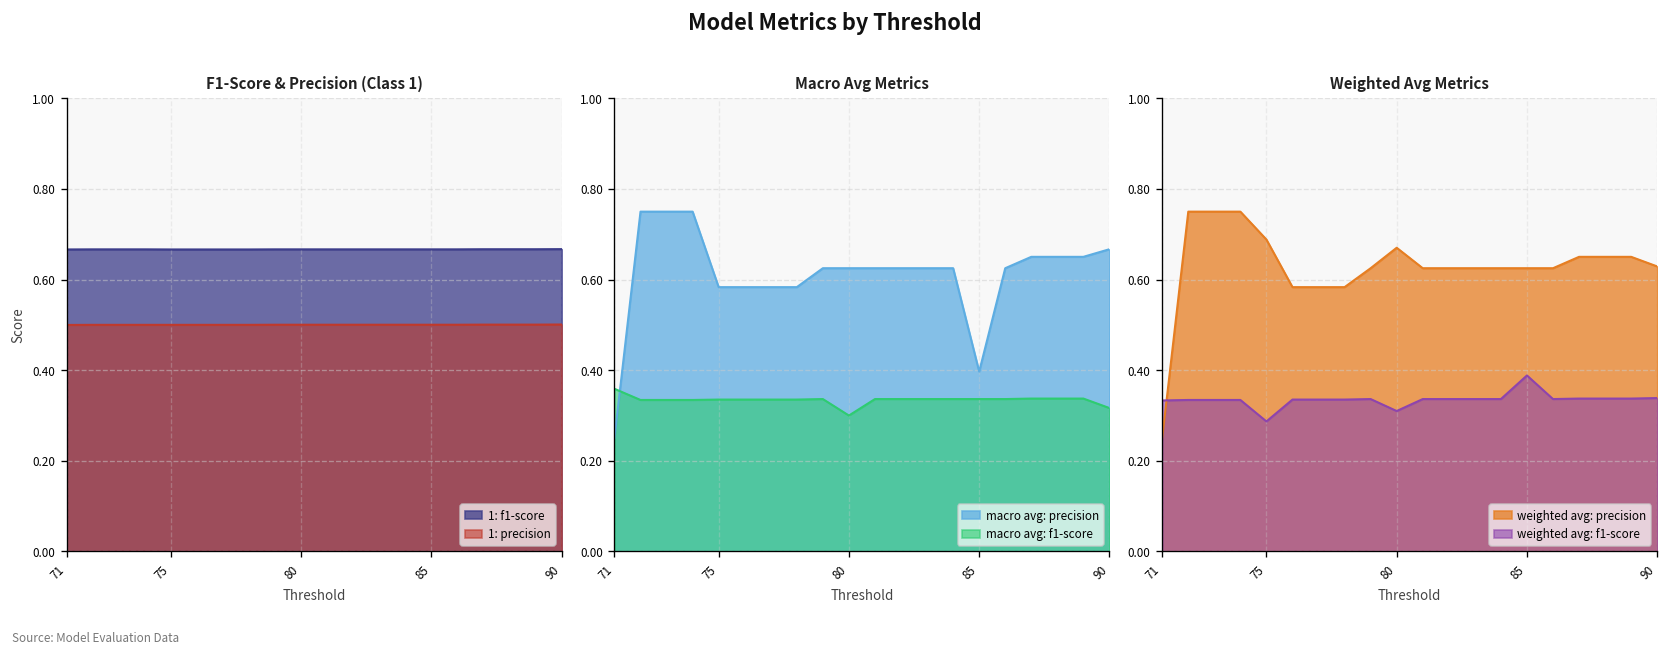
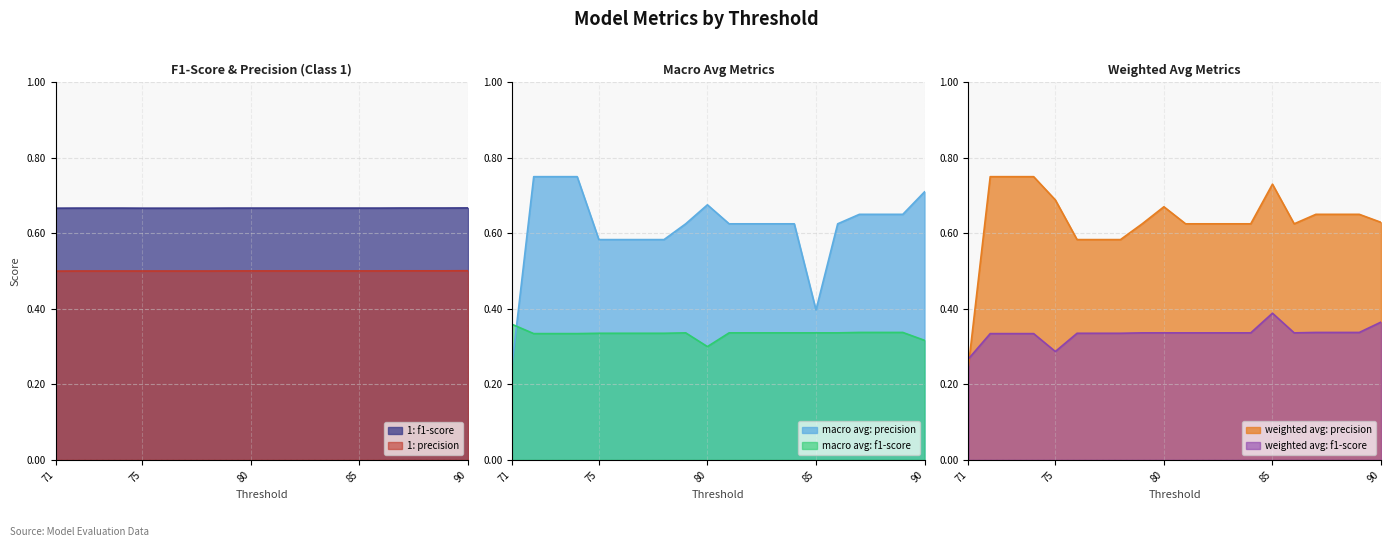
Macro Avg Metrics, macro avg: precision, 80: 0.63 -> 0.68
Macro Avg Metrics, macro avg: precision, 90: 0.67 -> 0.71
Weighted Avg Metrics, weighted avg: f1-score, 71: 0.33 -> 0.27
Weighted Avg Metrics, weighted avg: f1-score, 80: 0.31 -> 0.34
Weighted Avg Metrics, weighted avg: precision, 85: 0.63 -> 0.73
Weighted Avg Metrics, weighted avg: f1-score, 90: 0.34 -> 0.36
